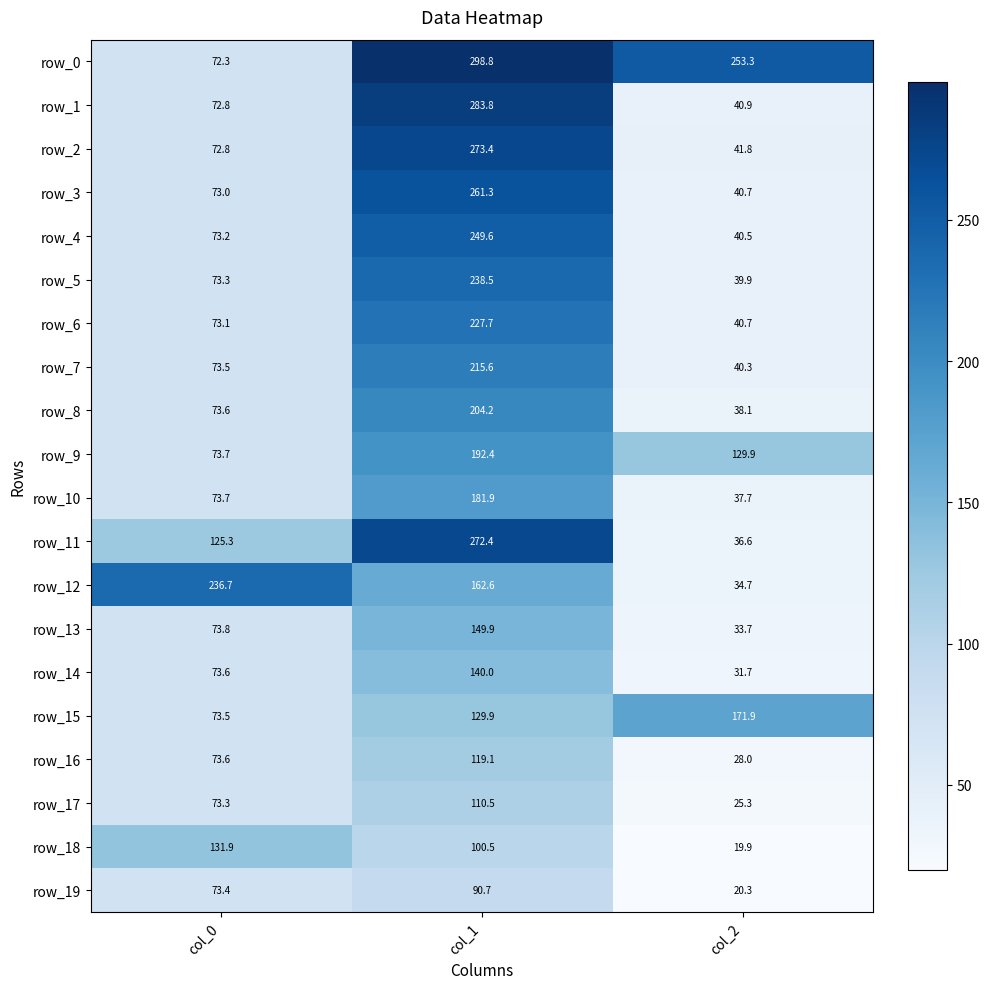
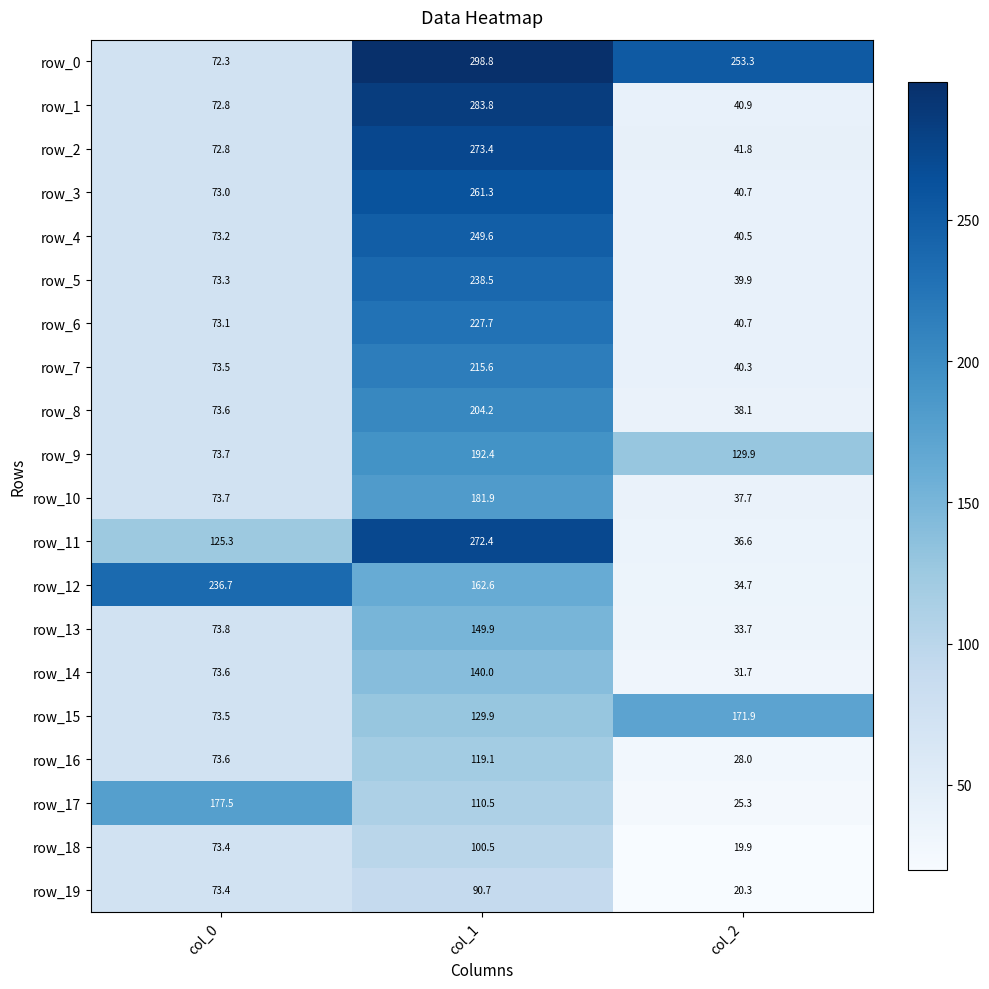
row_17, col_0: 73.3 -> 177.5
row_18, col_0: 131.9 -> 73.4
